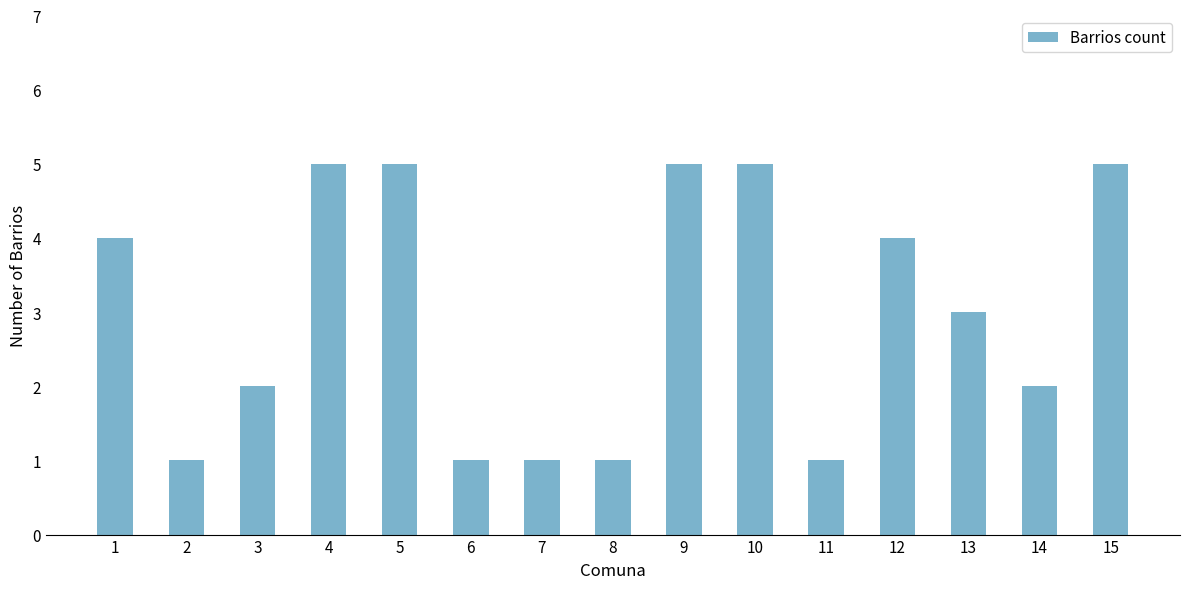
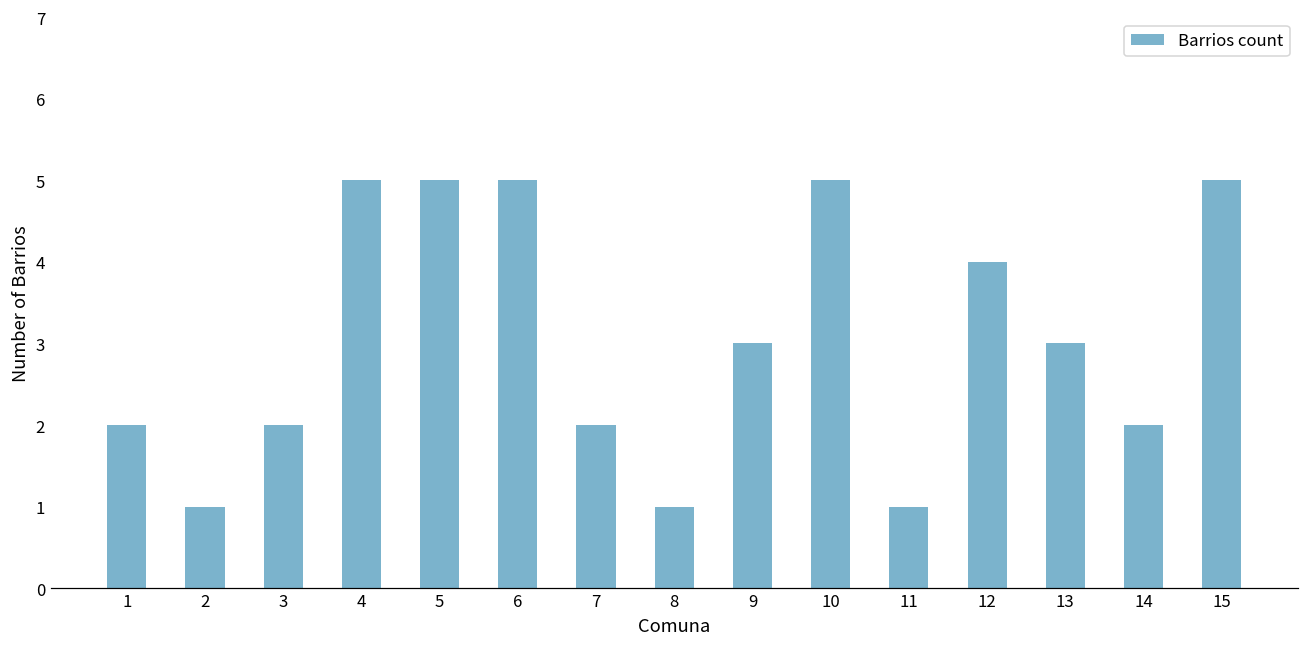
1: 4 -> 2
6: 1 -> 5
7: 1 -> 2
9: 5 -> 3
